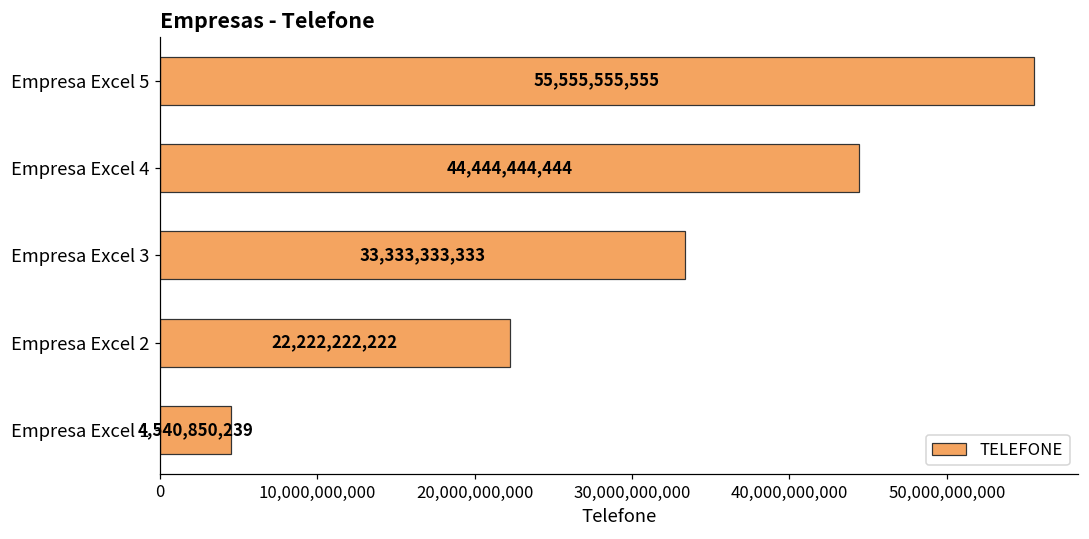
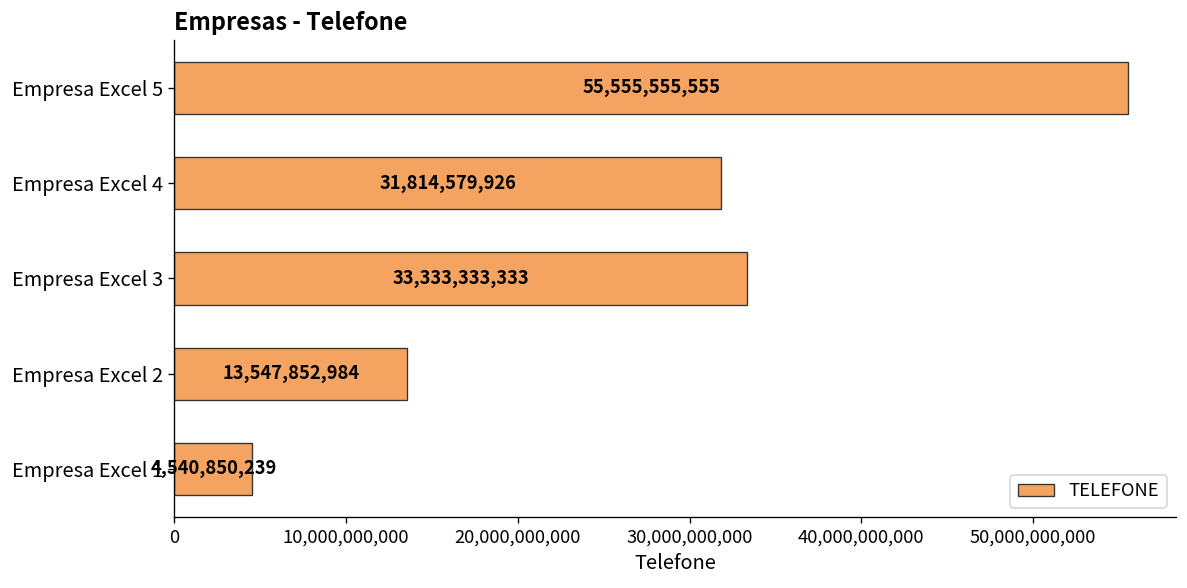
Empresa Excel 4: 44,444,444,444 -> 31,814,579,926
Empresa Excel 2: 22,222,222,222 -> 13,547,852,984
